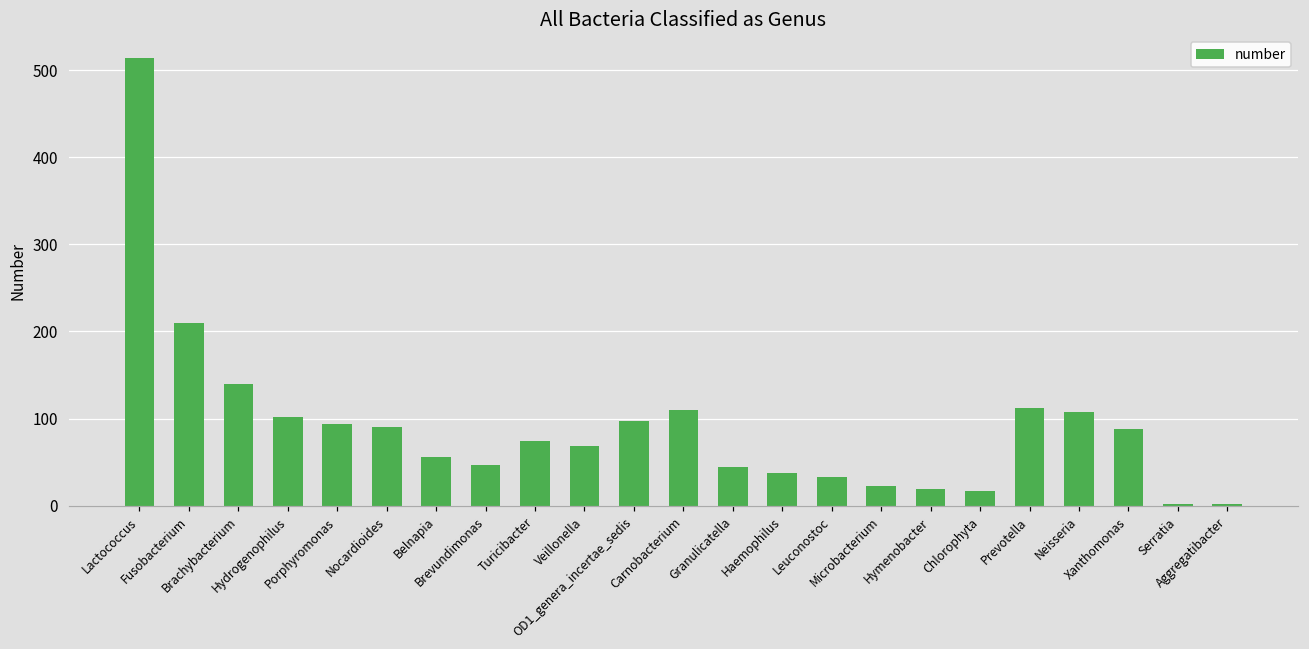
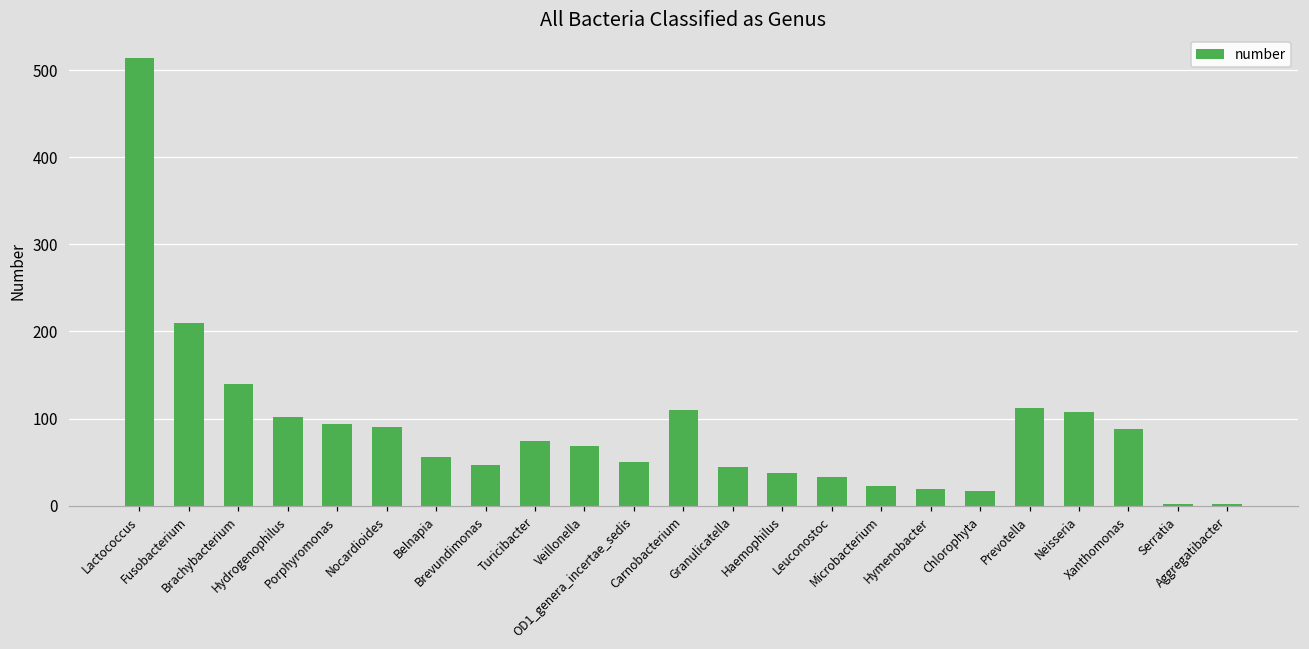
OD1_genera_incertae_sedis: 100 -> 50
